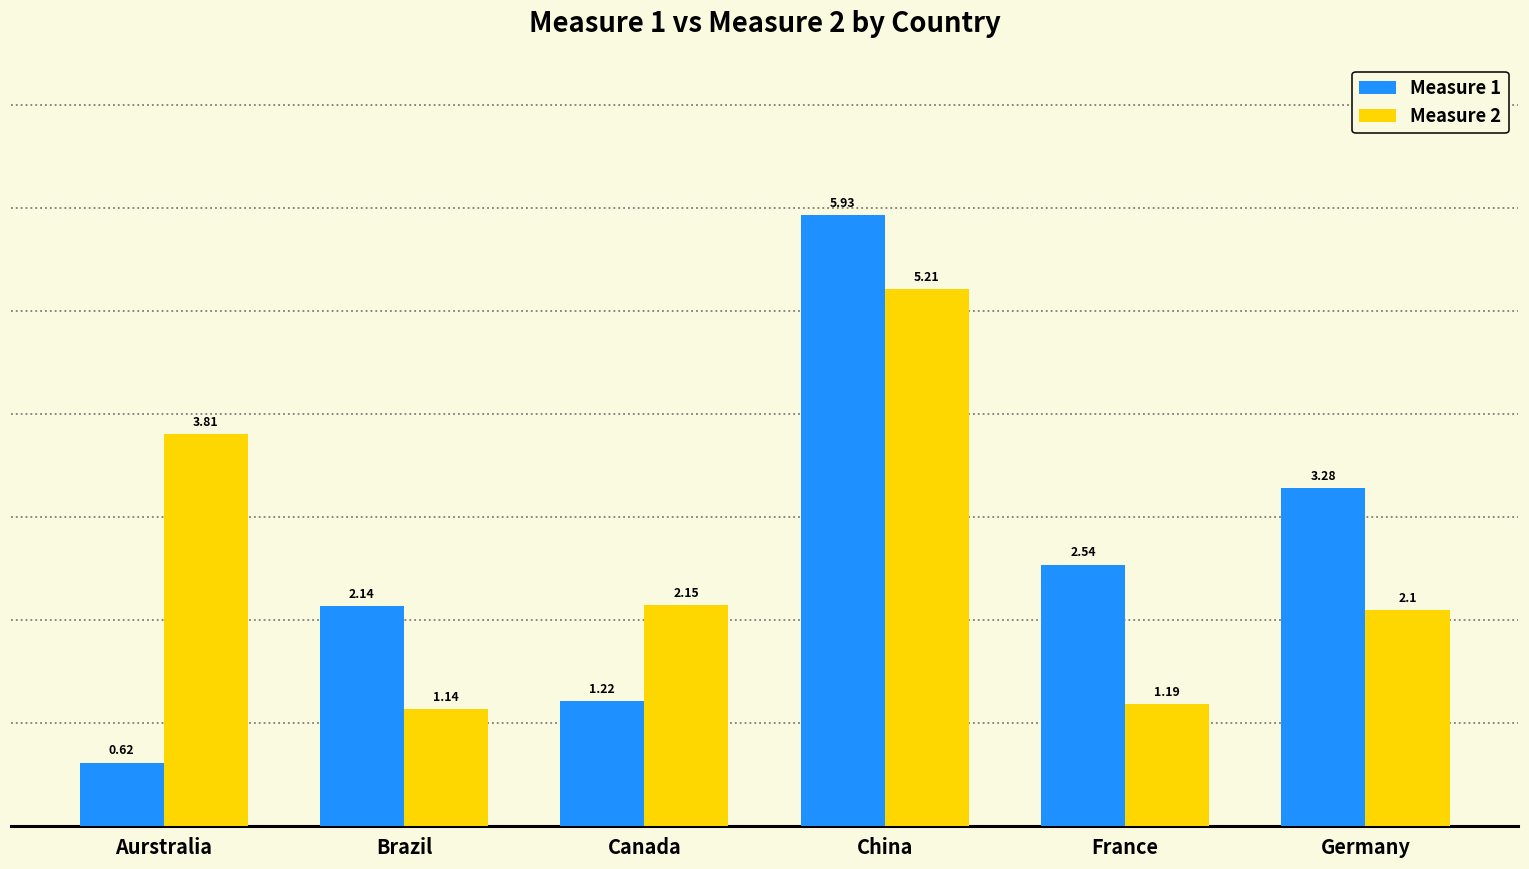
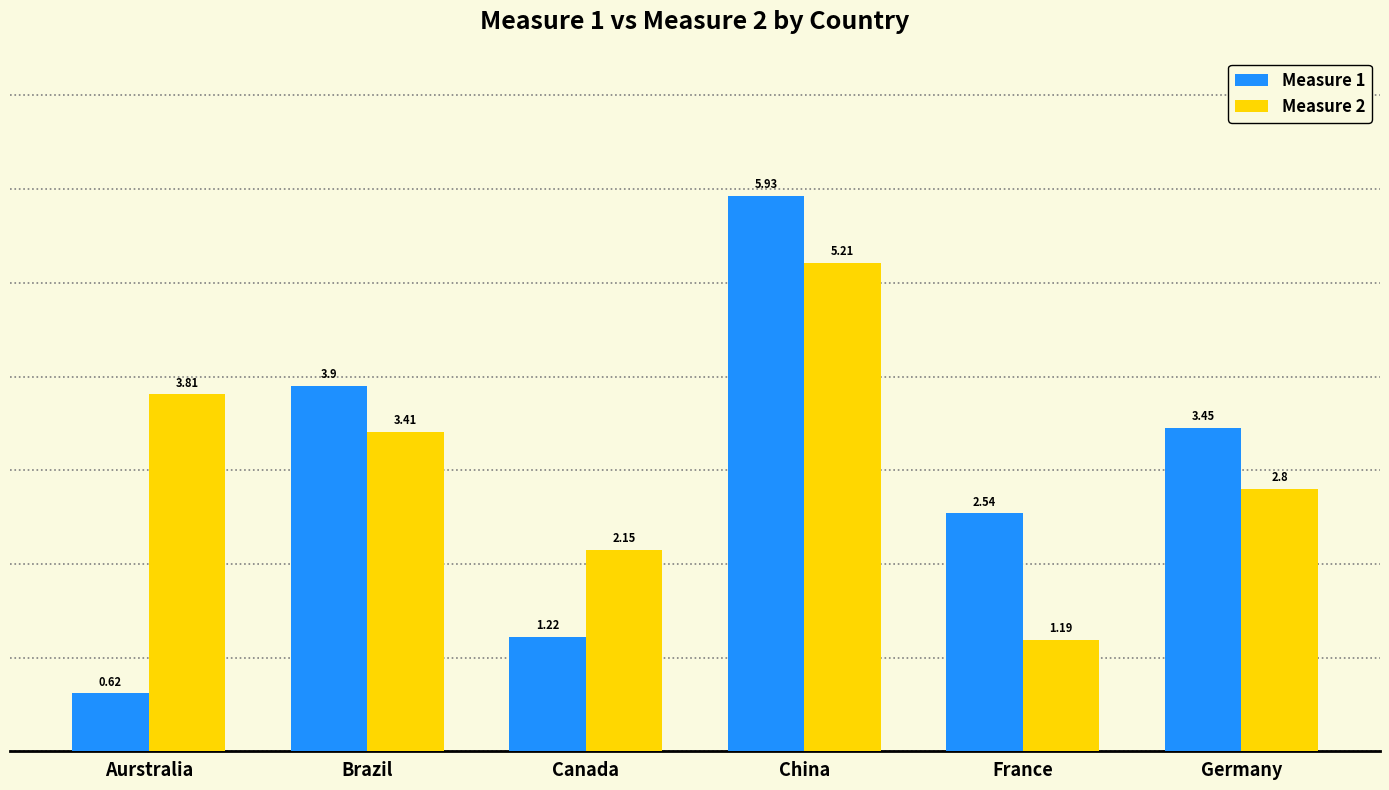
Measure 1, Brazil: 2.14 -> 3.9
Measure 2, Brazil: 1.14 -> 3.41
Measure 1, Germany: 3.28 -> 3.45
Measure 2, Germany: 2.1 -> 2.8
